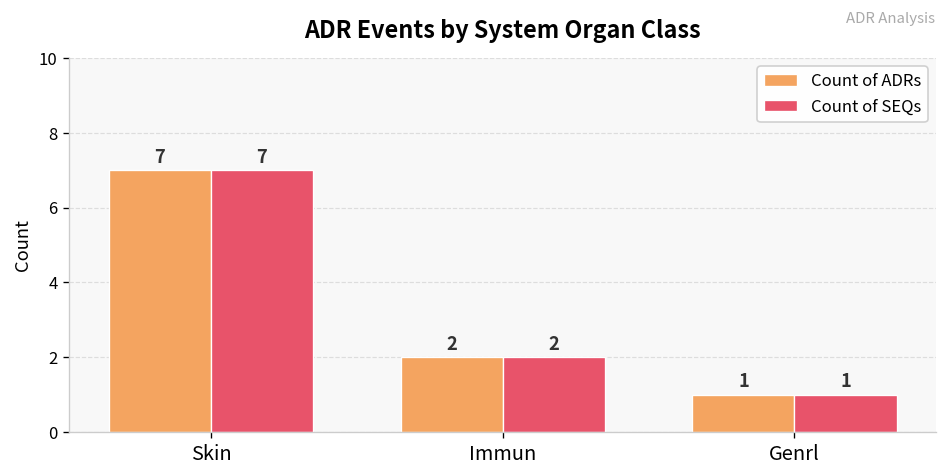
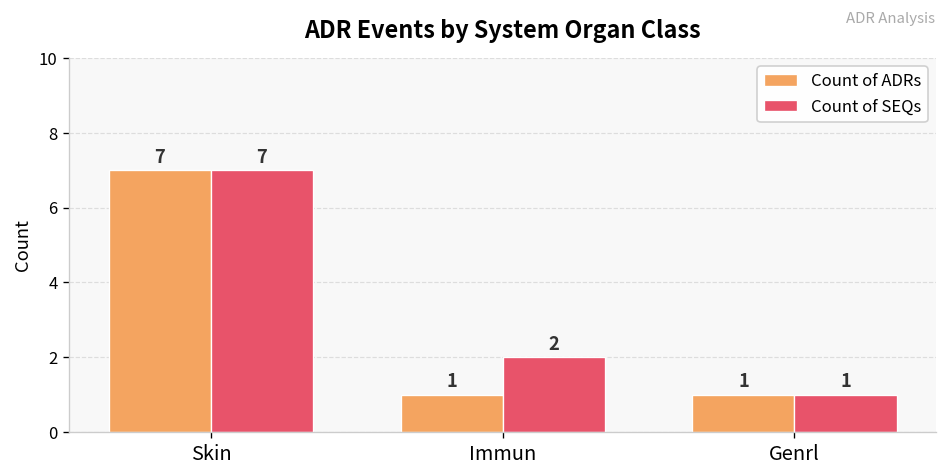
Count of ADRs, Immun: 2 -> 1
